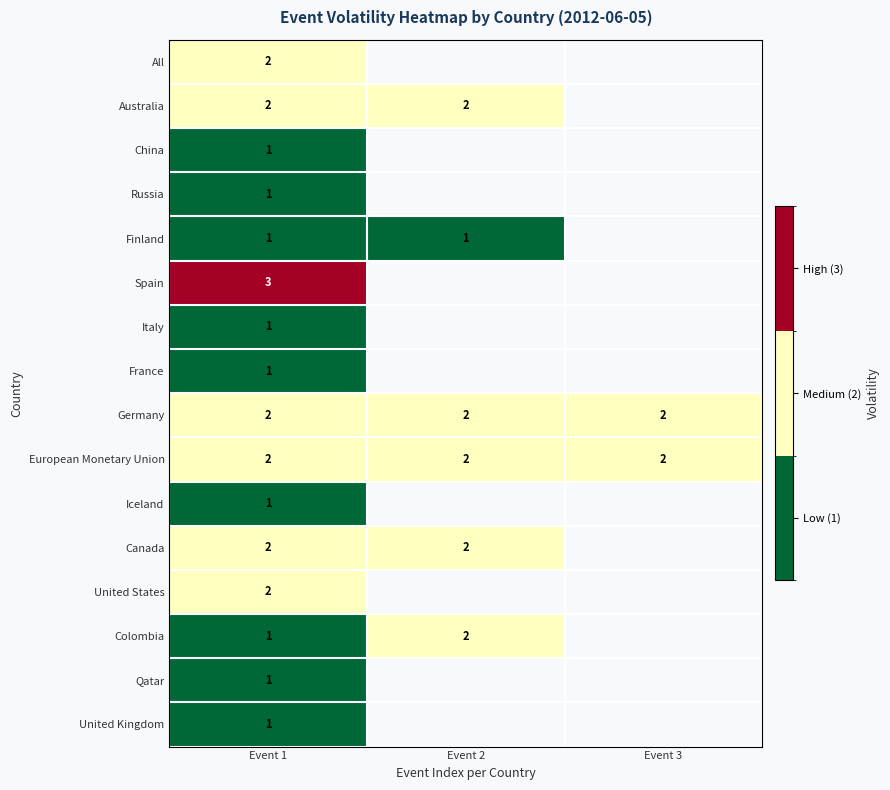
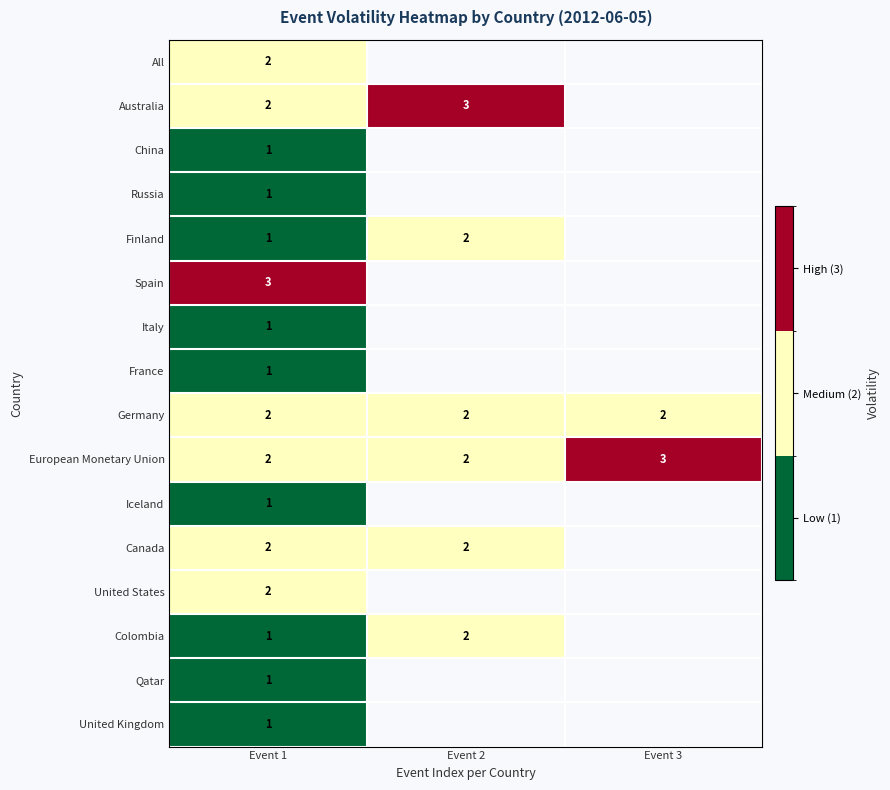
Australia, Event 2: 2 -> 3
Finland, Event 2: 1 -> 2
European Monetary Union, Event 3: 2 -> 3
